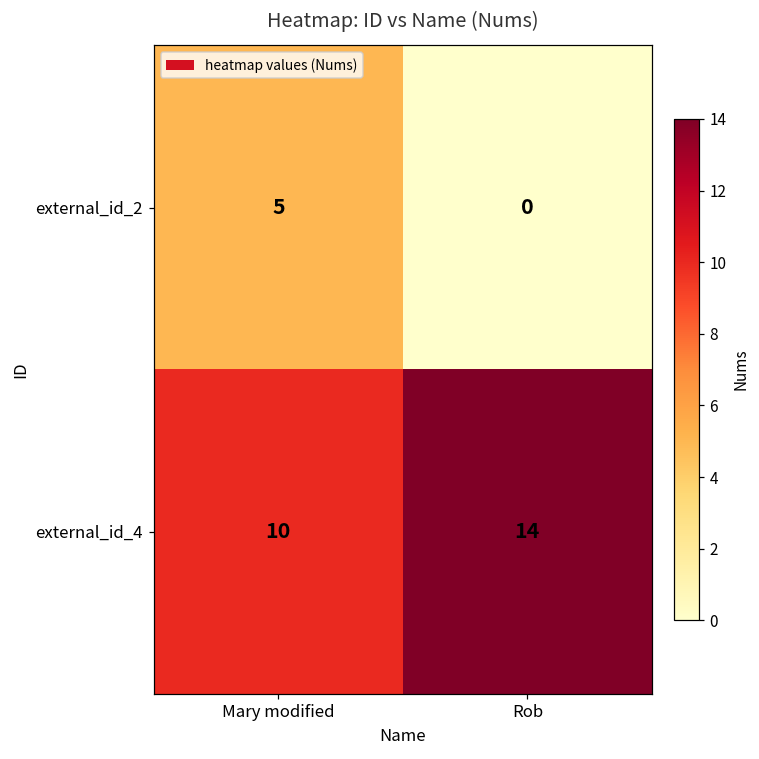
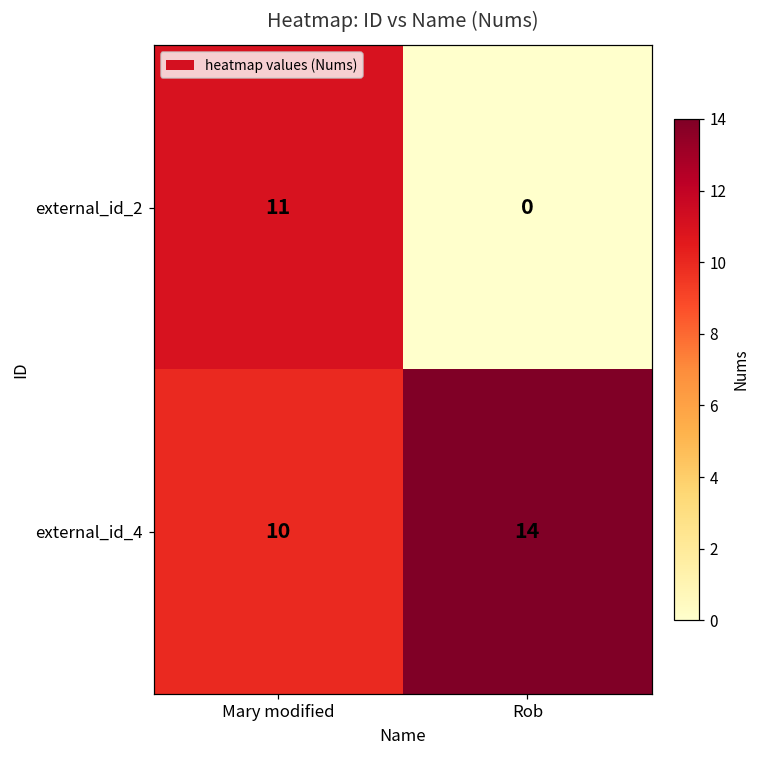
external_id_2, Mary modified: 5 -> 11
